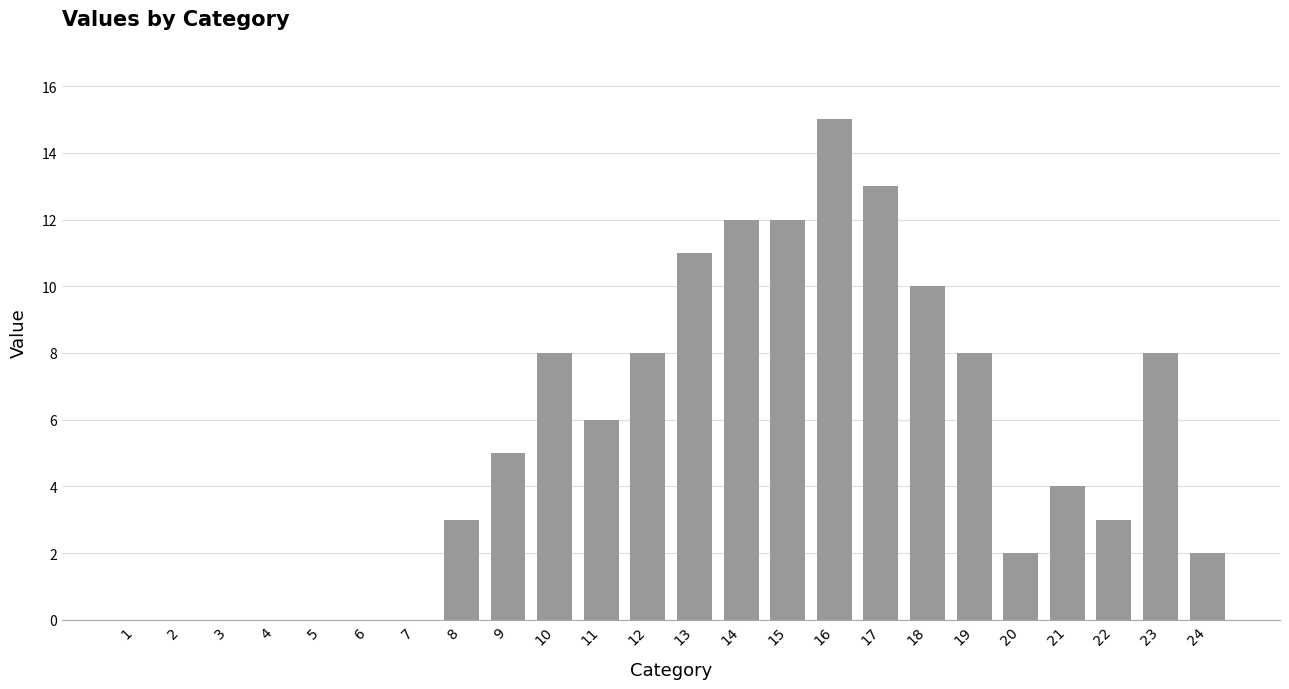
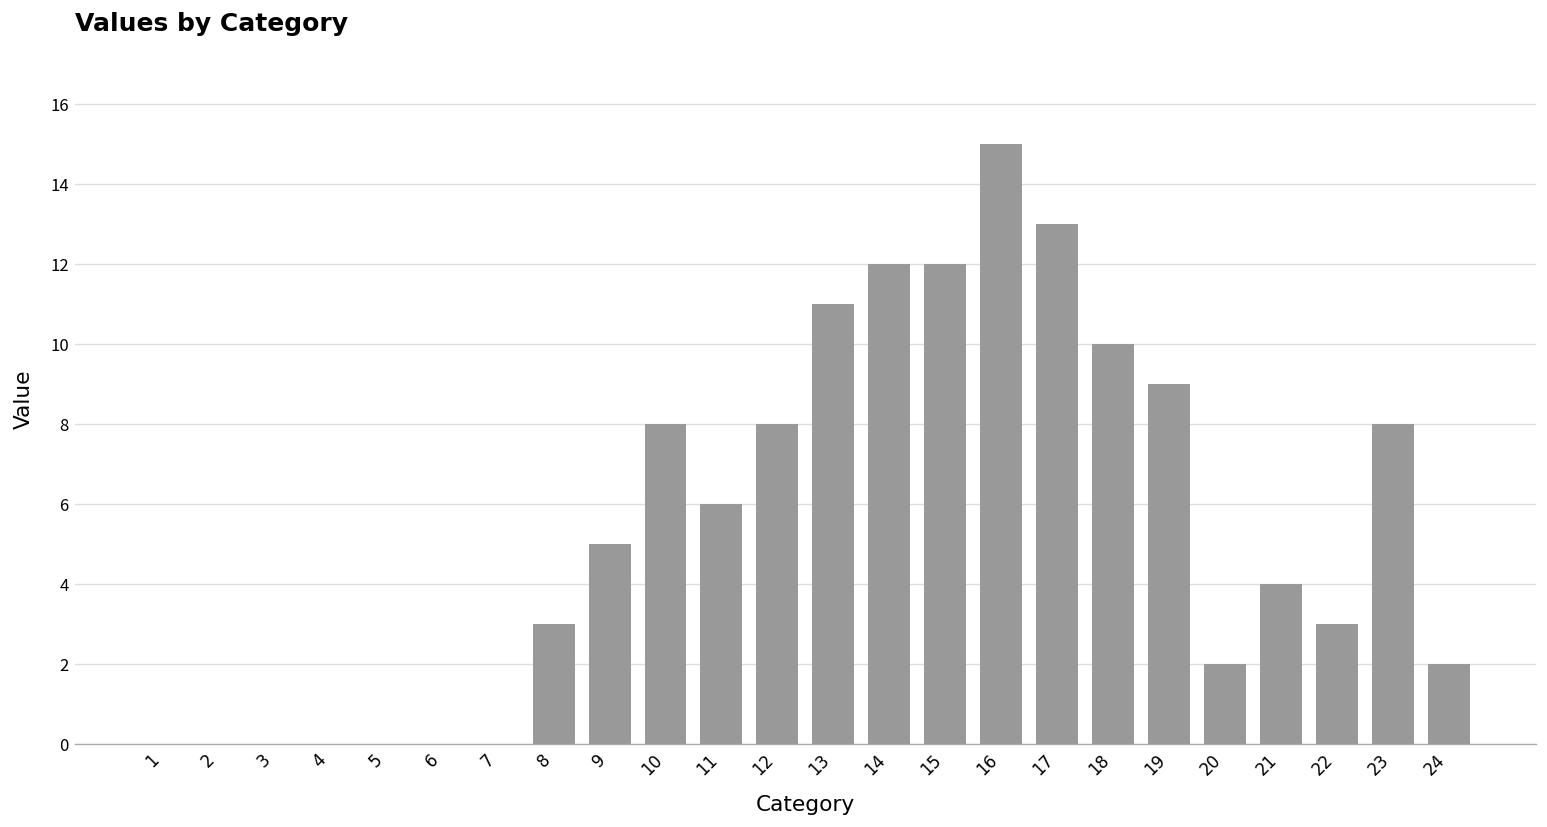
19: 8 -> 9
